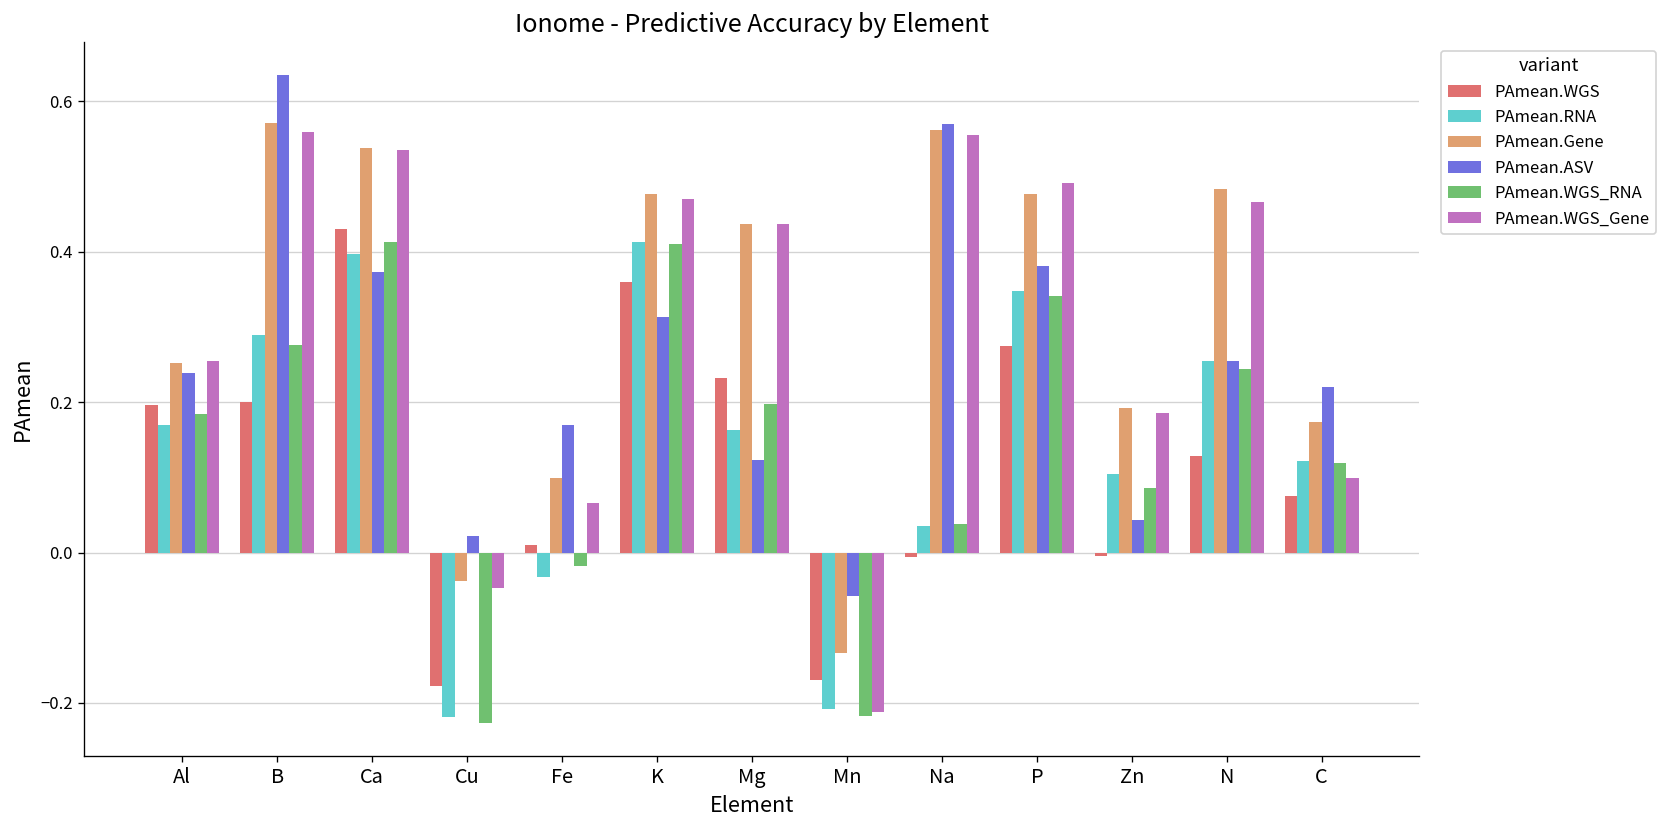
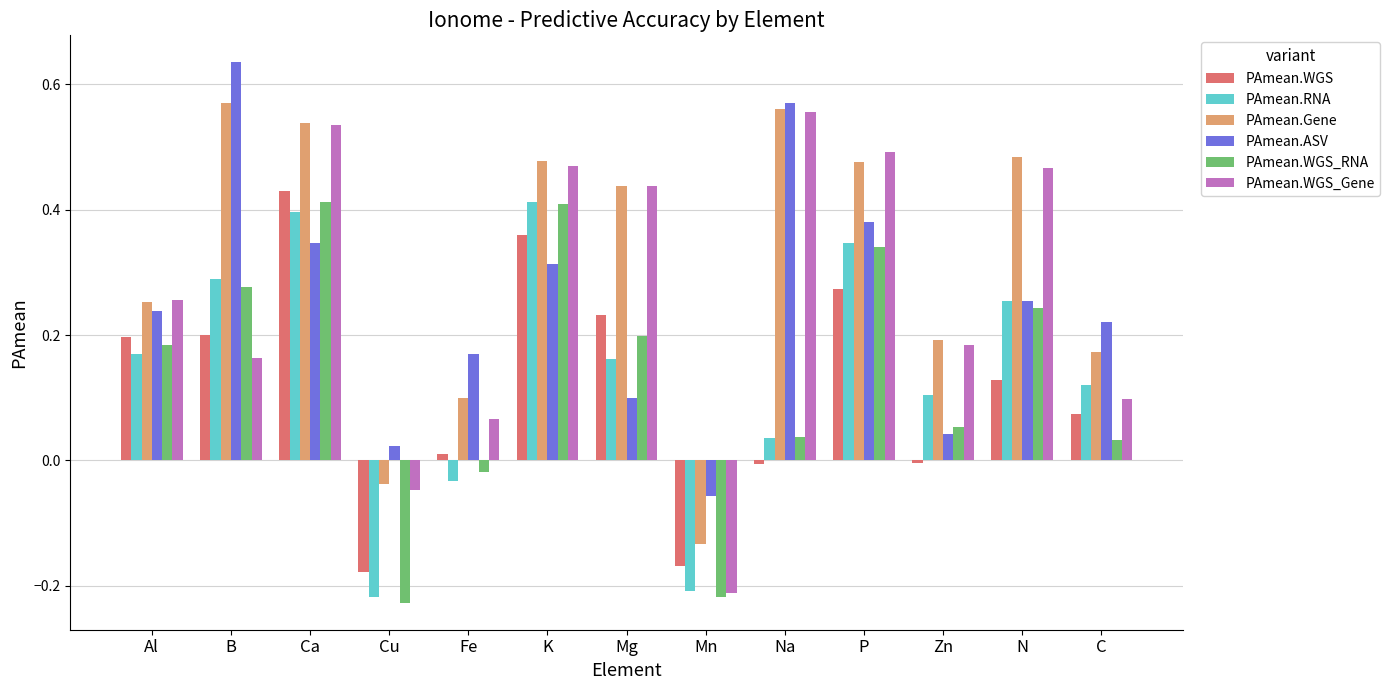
PAmean.WGS_Gene, B: 0.56 -> 0.16
PAmean.ASV, Ca: 0.37 -> 0.35
PAmean.ASV, Mg: 0.12 -> 0.10
PAmean.WGS_RNA, Zn: 0.09 -> 0.05
PAmean.WGS_RNA, C: 0.12 -> 0.03
